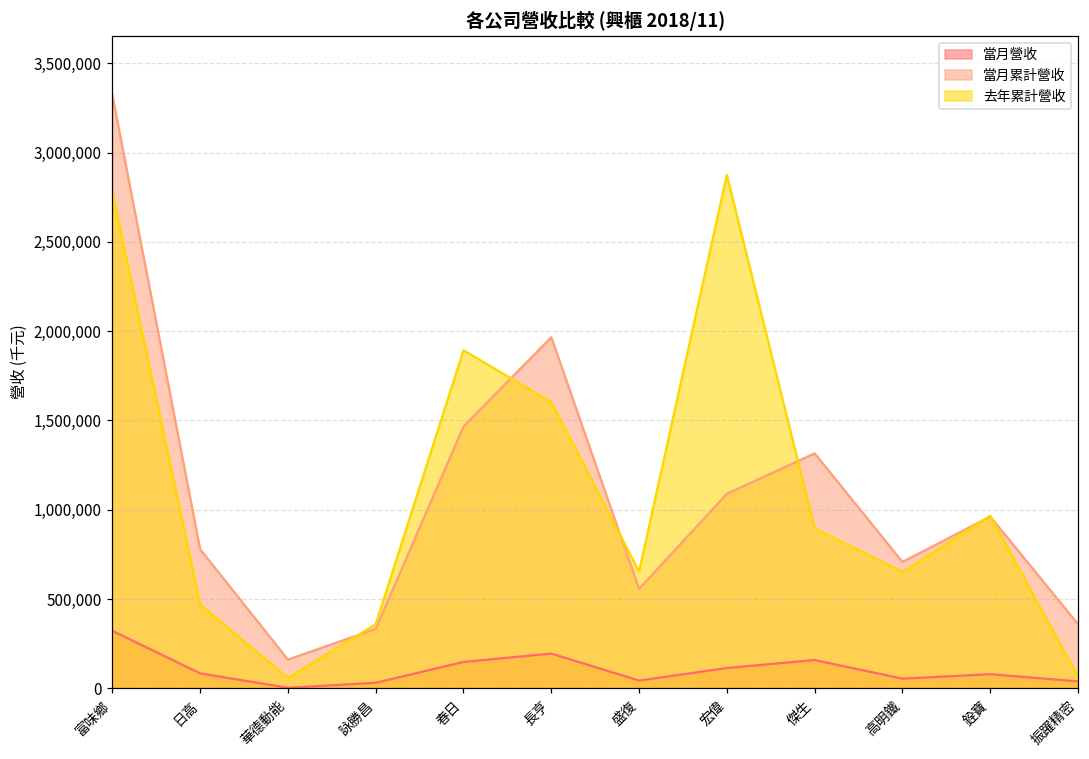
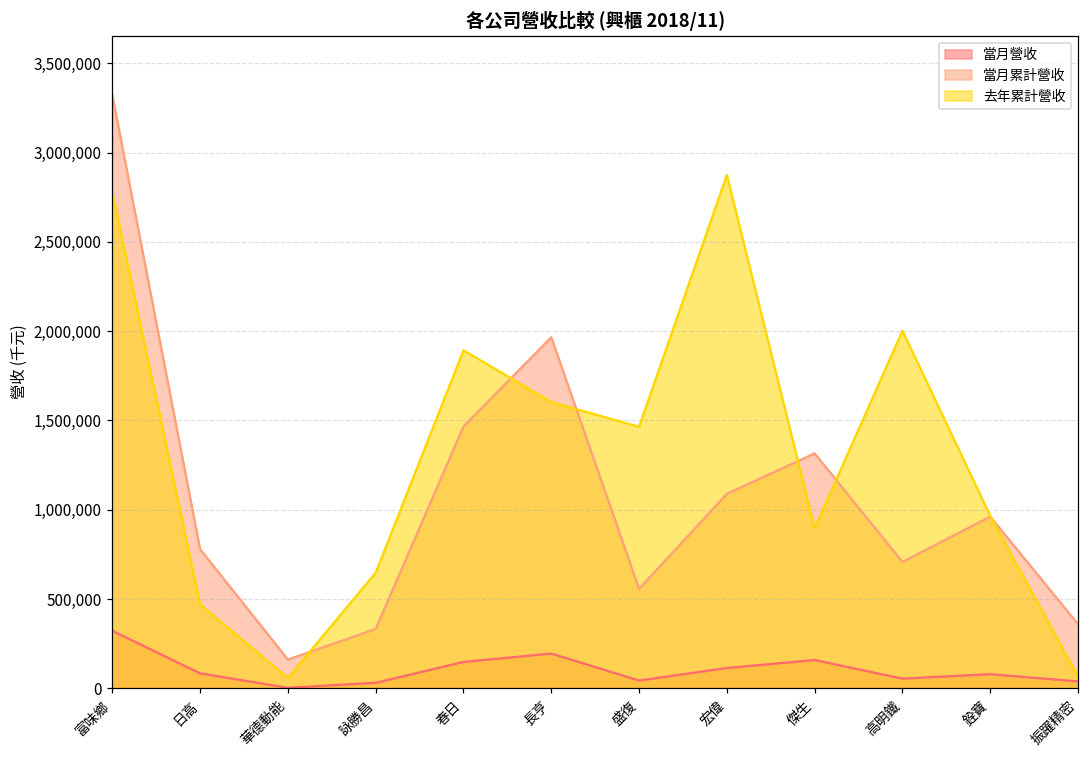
去年累計營收, 詠勝昌: 360,000 -> 650,000
去年累計營收, 盛復: 650,000 -> 1,460,000
去年累計營收, 高明鐵: 650,000 -> 2,000,000
